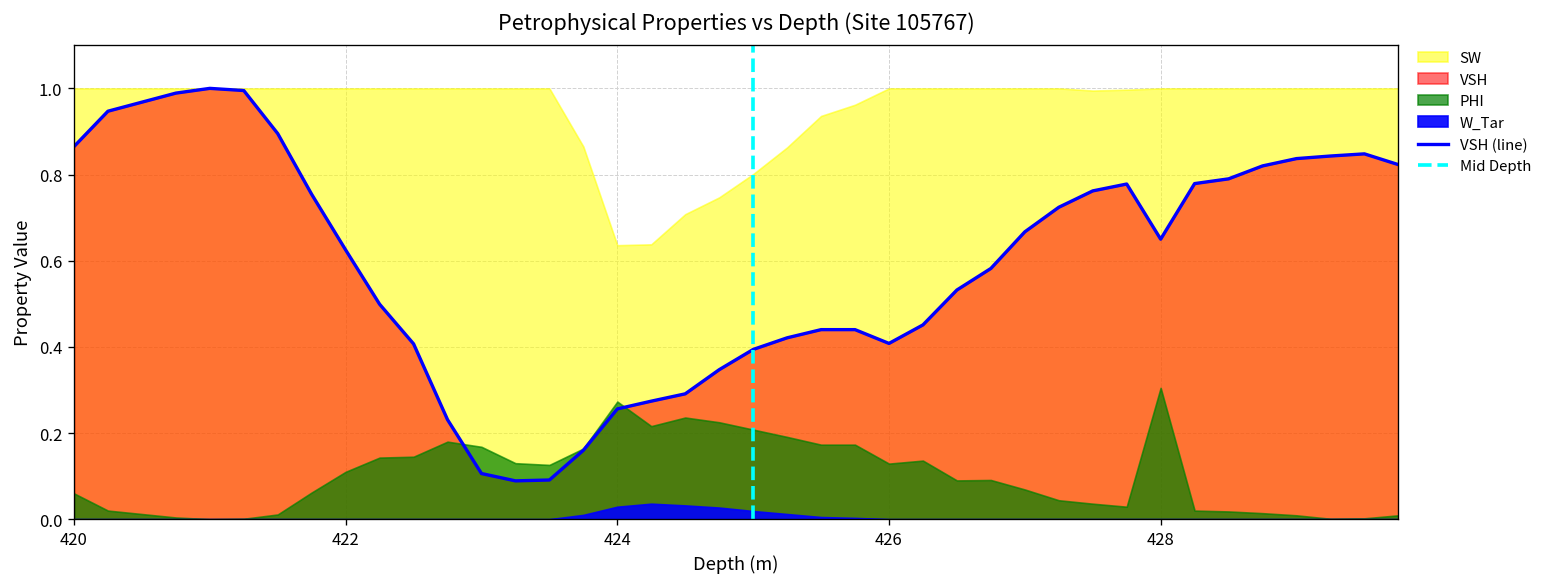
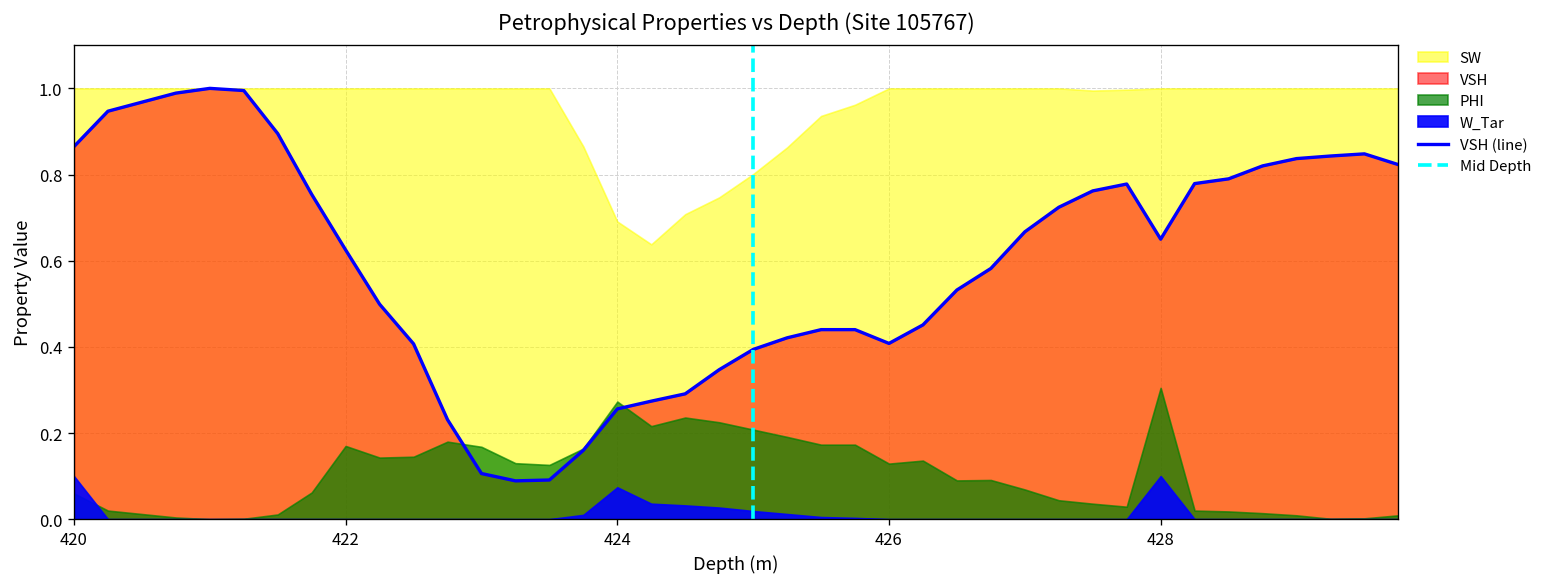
W_Tar, 420: 0.0 -> 0.1
PHI, 422: 0.11 -> 0.17
SW, 424: 0.64 -> 0.69
W_Tar, 424: 0.03 -> 0.07
W_Tar, 428: 0.0 -> 0.1
